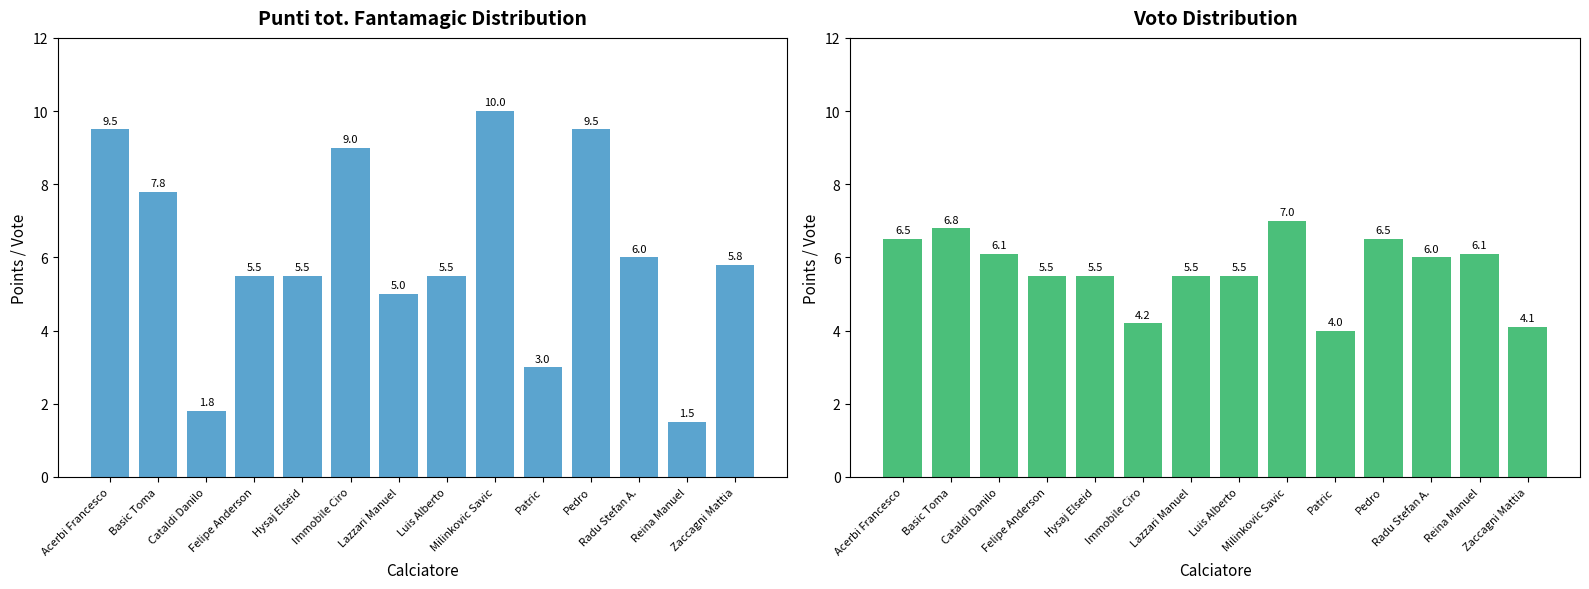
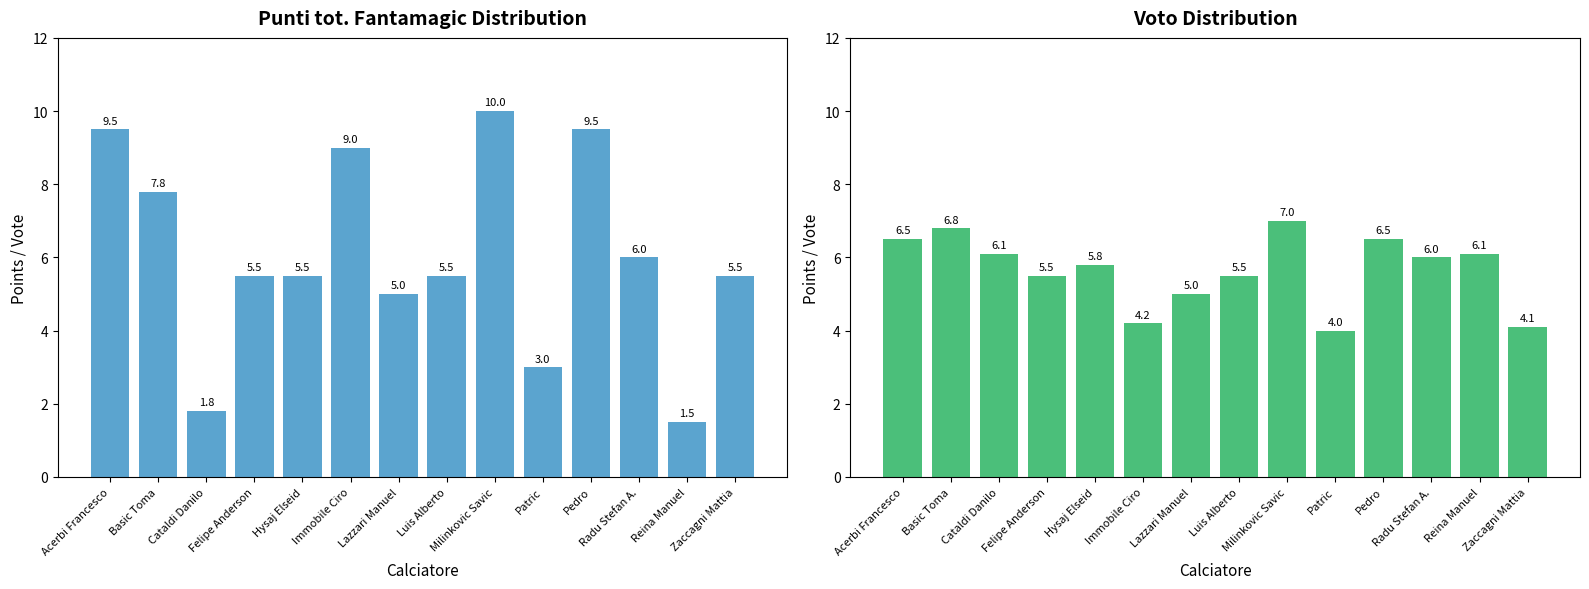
Punti tot. Fantamagic Distribution, Zaccagni Mattia: 5.8 -> 5.5
Voto Distribution, Hysaj Elseid: 5.5 -> 5.8
Voto Distribution, Lazzari Manuel: 5.5 -> 5.0
